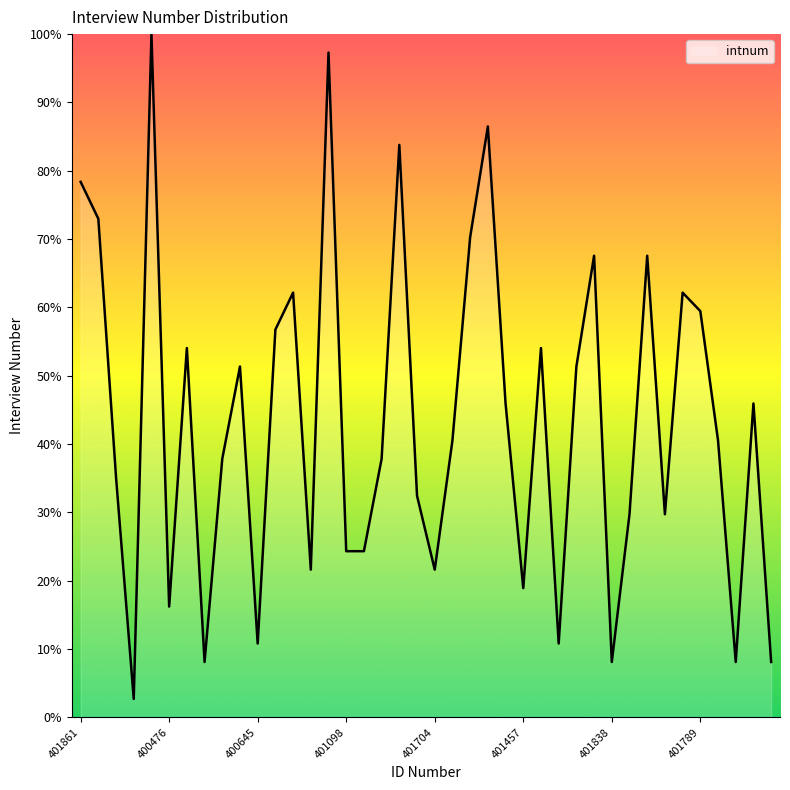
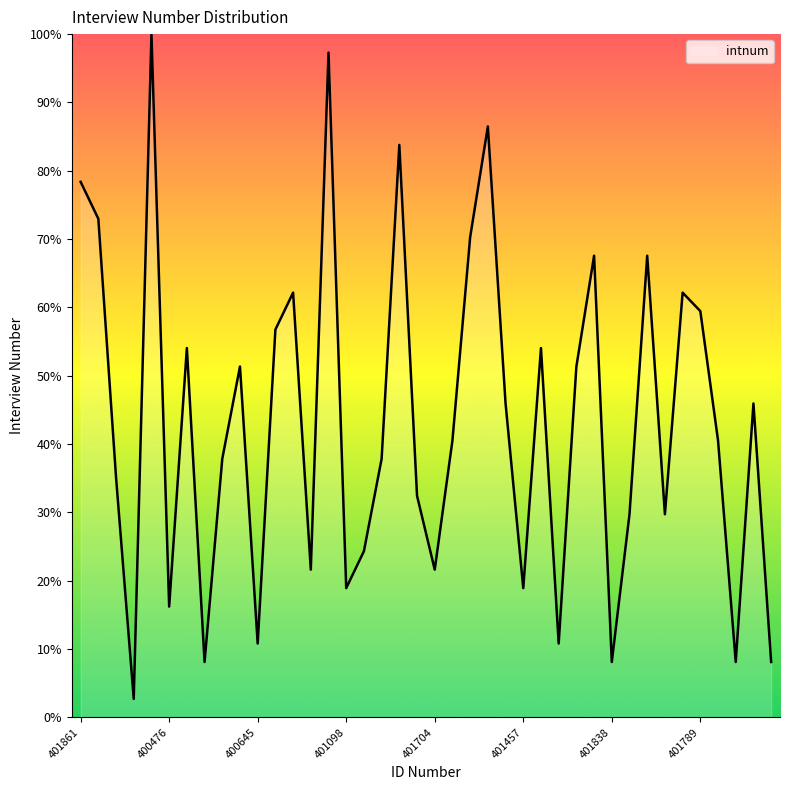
401098: 24% -> 19%
